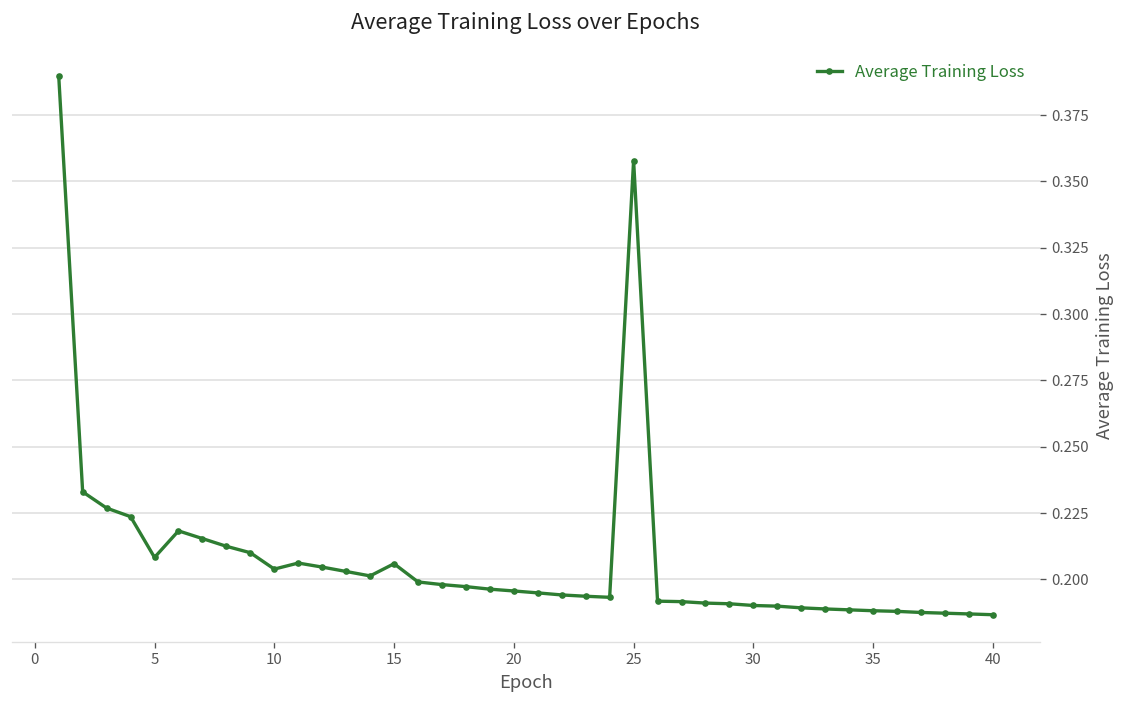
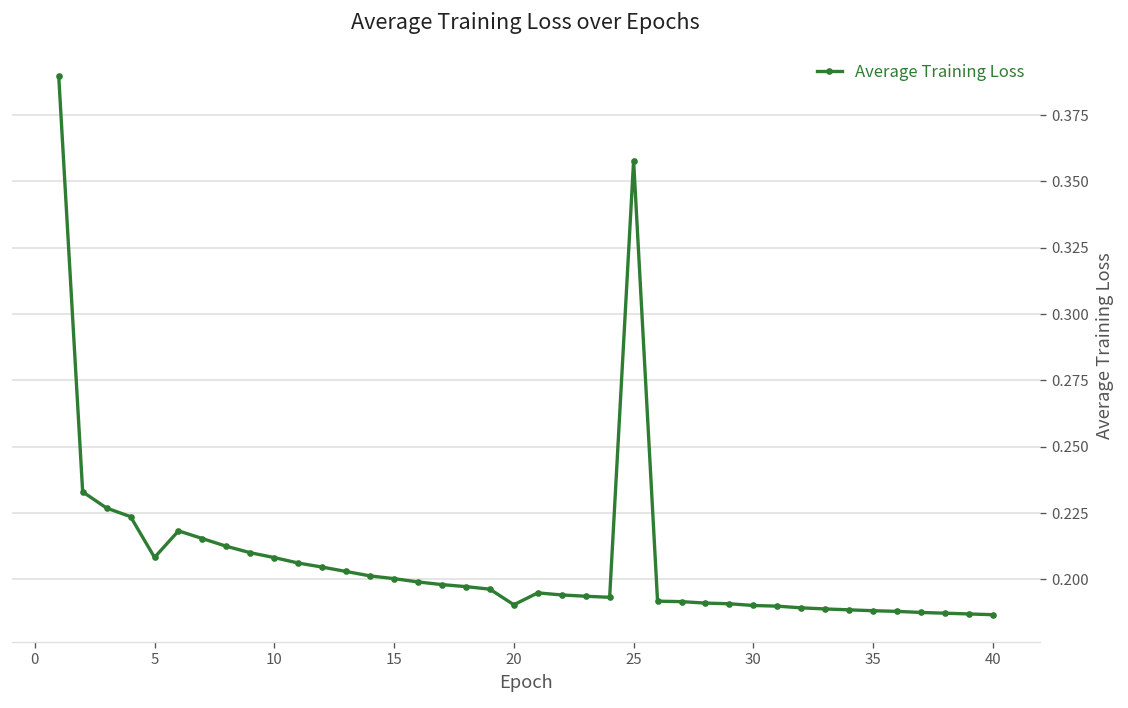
10: 0.204 -> 0.208
15: 0.206 -> 0.200
20: 0.196 -> 0.190
